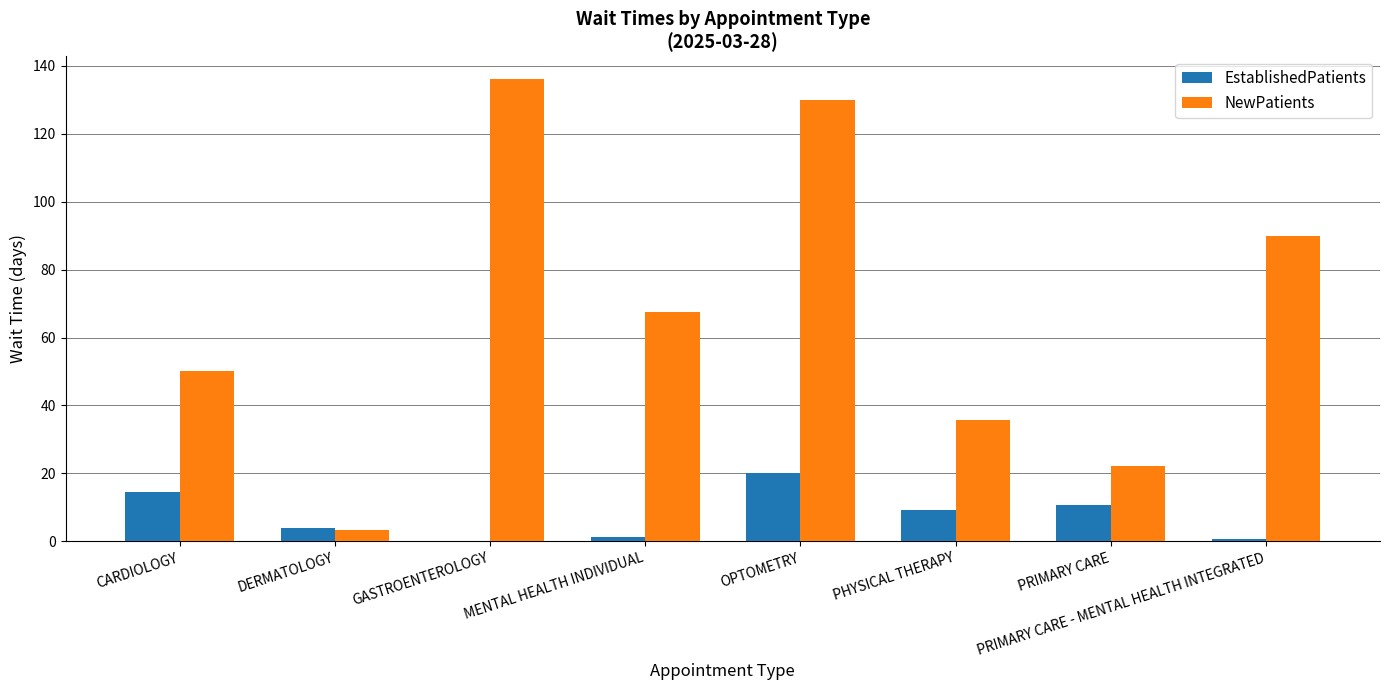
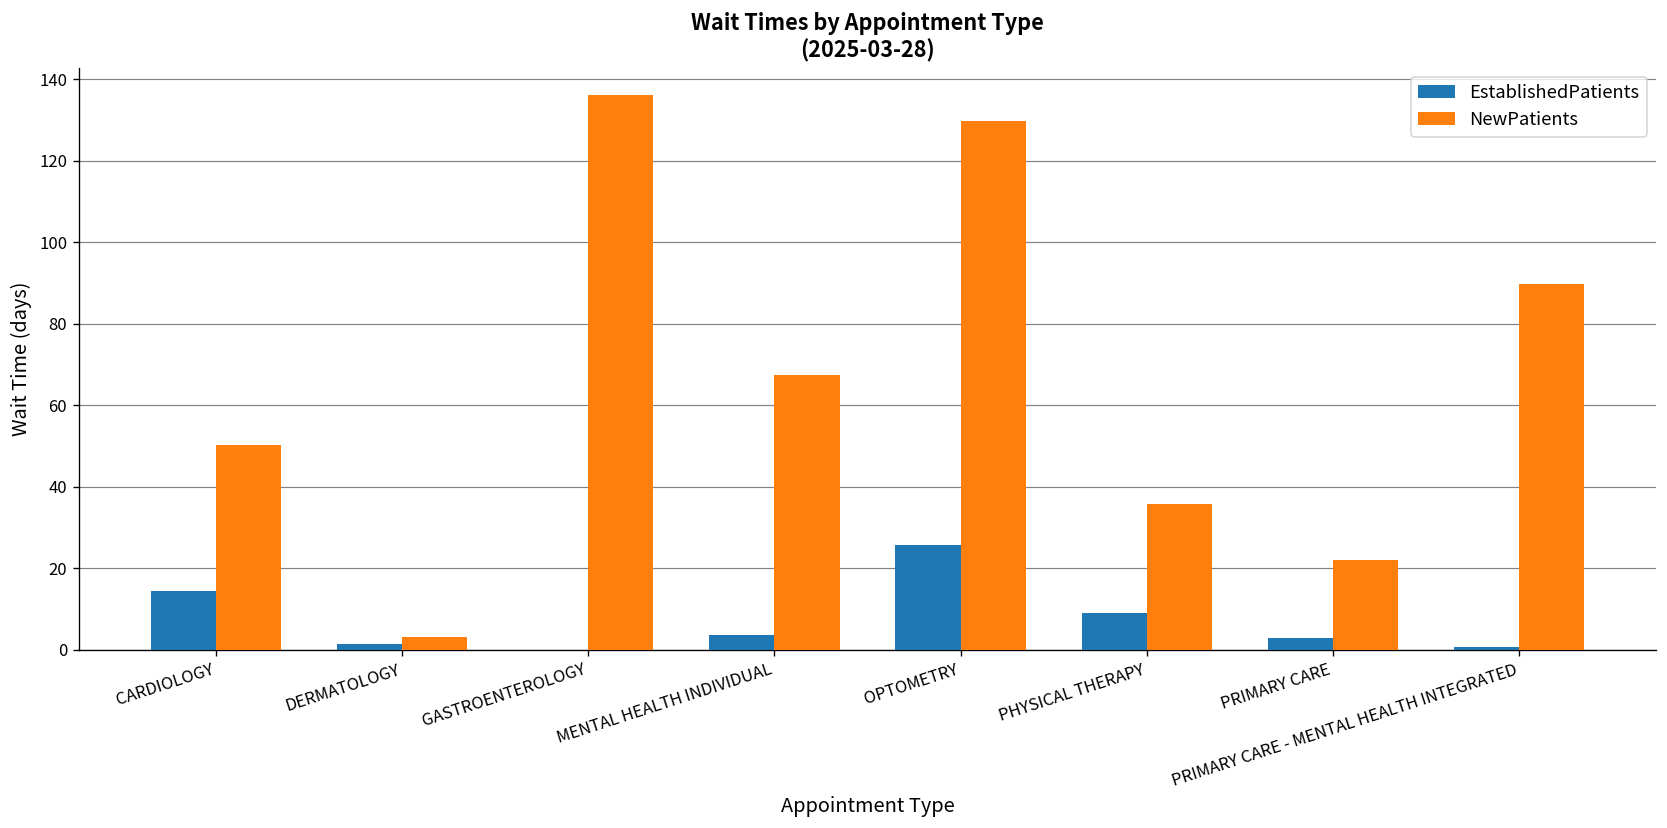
EstablishedPatients, DERMATOLOGY: 4 -> 1
EstablishedPatients, MENTAL HEALTH INDIVIDUAL: 1 -> 4
EstablishedPatients, OPTOMETRY: 20 -> 26
EstablishedPatients, PRIMARY CARE: 11 -> 3
